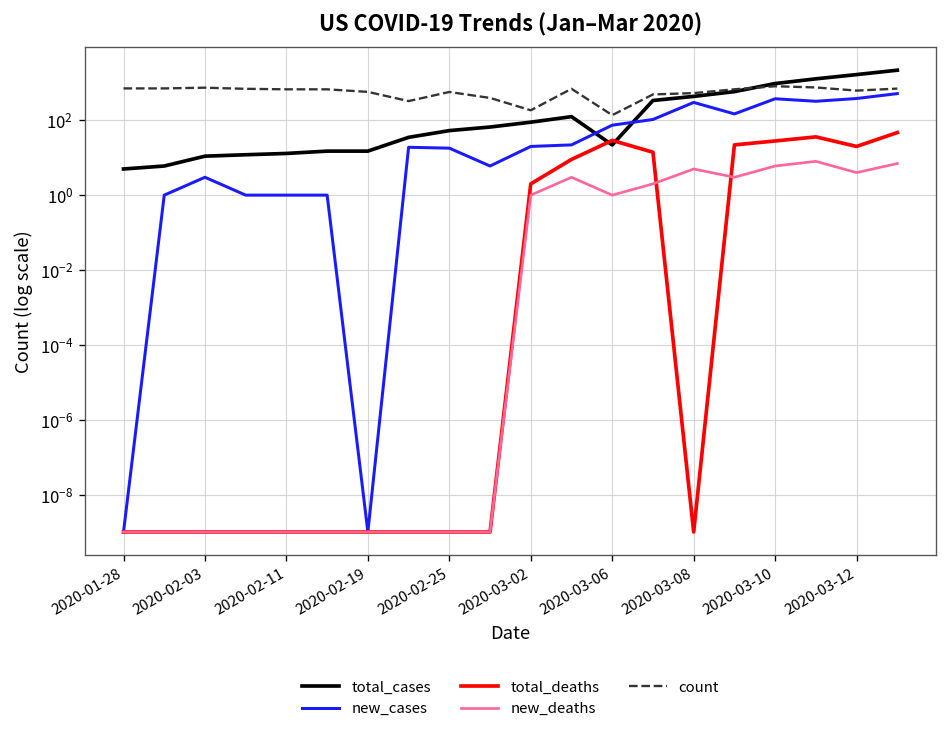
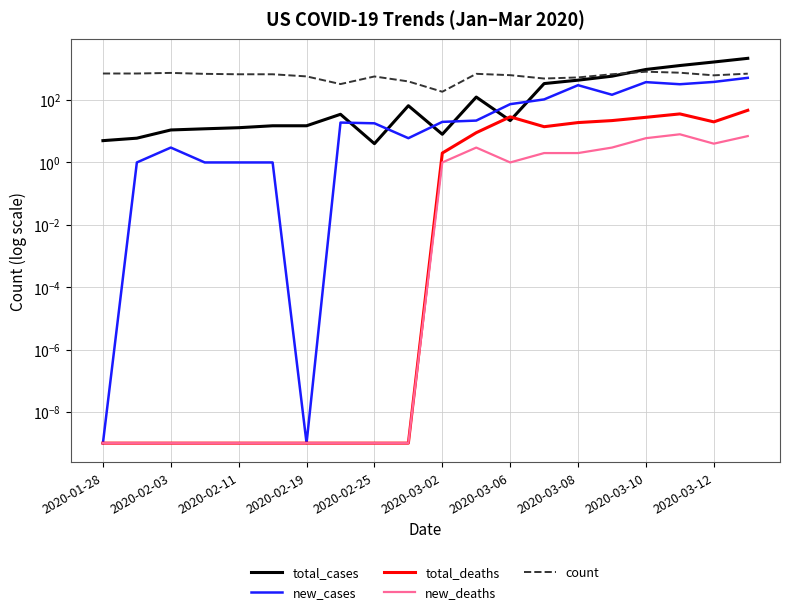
total_cases, 2020-02-25: 50 -> 4
total_cases, 2020-03-02: 90 -> 8
count, 2020-03-06: 100 -> 600
total_deaths, 2020-03-08: 0.0000000010 -> 20
new_deaths, 2020-03-08: 5 -> 2
